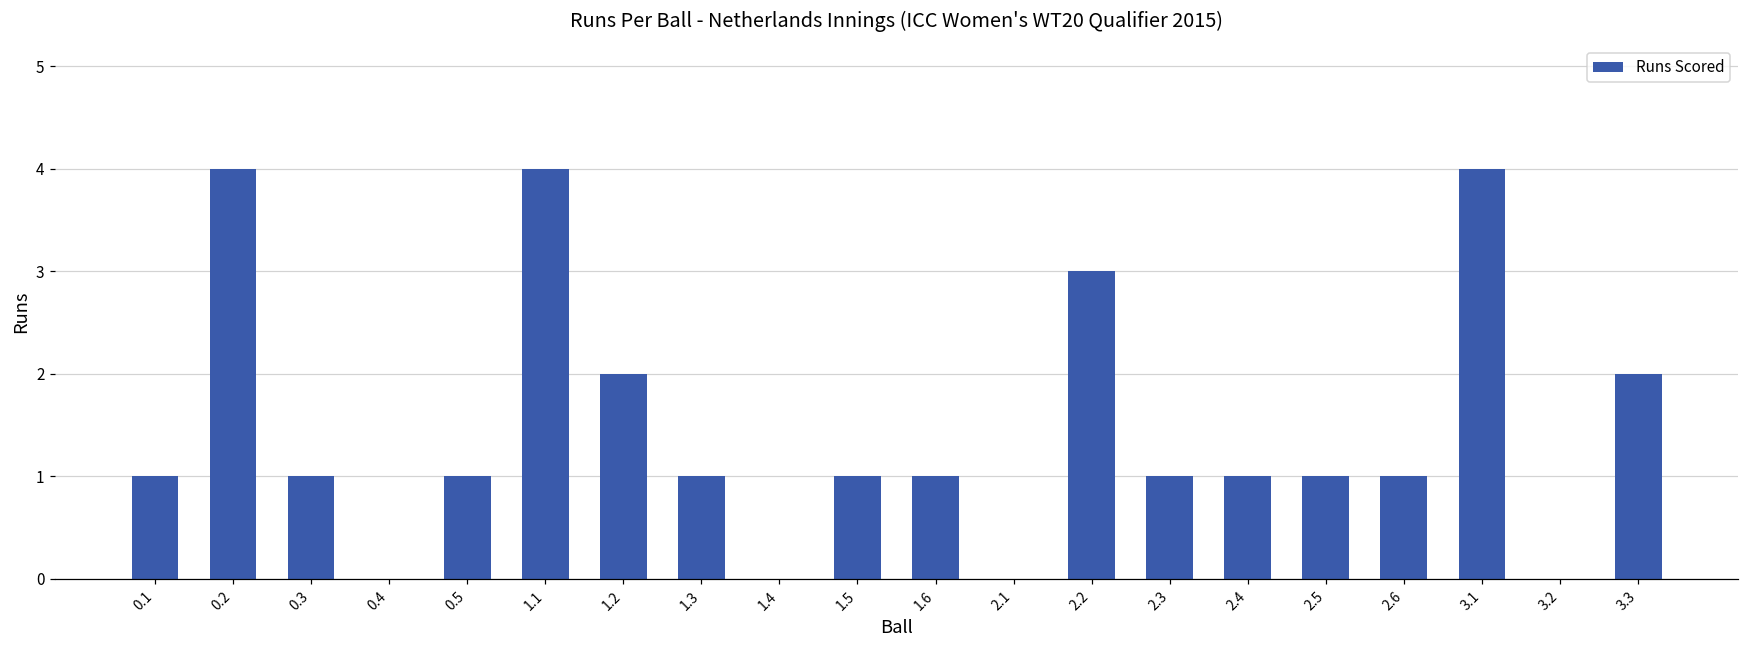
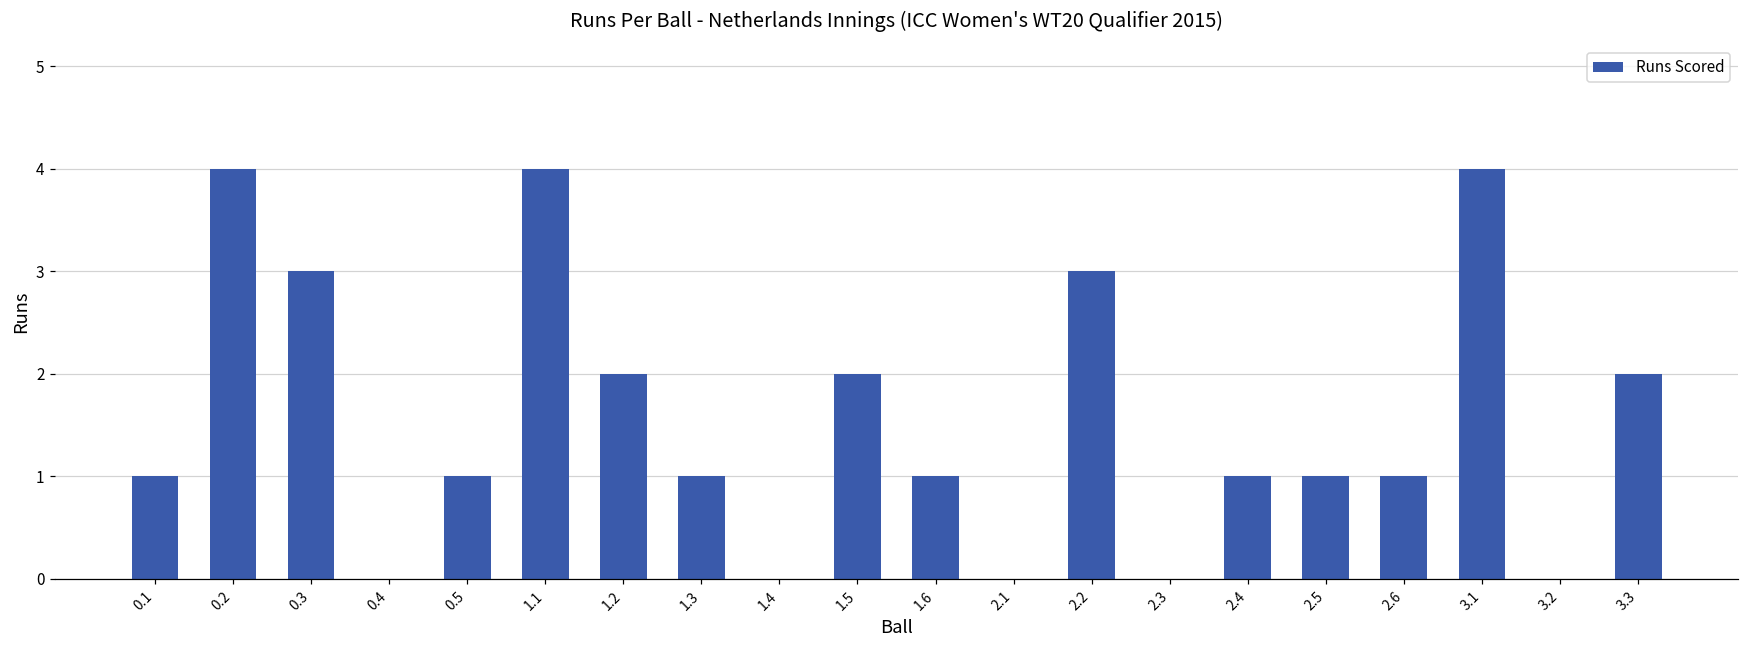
0.3: 1 -> 3
1.5: 1 -> 2
2.3: 1 -> 0
